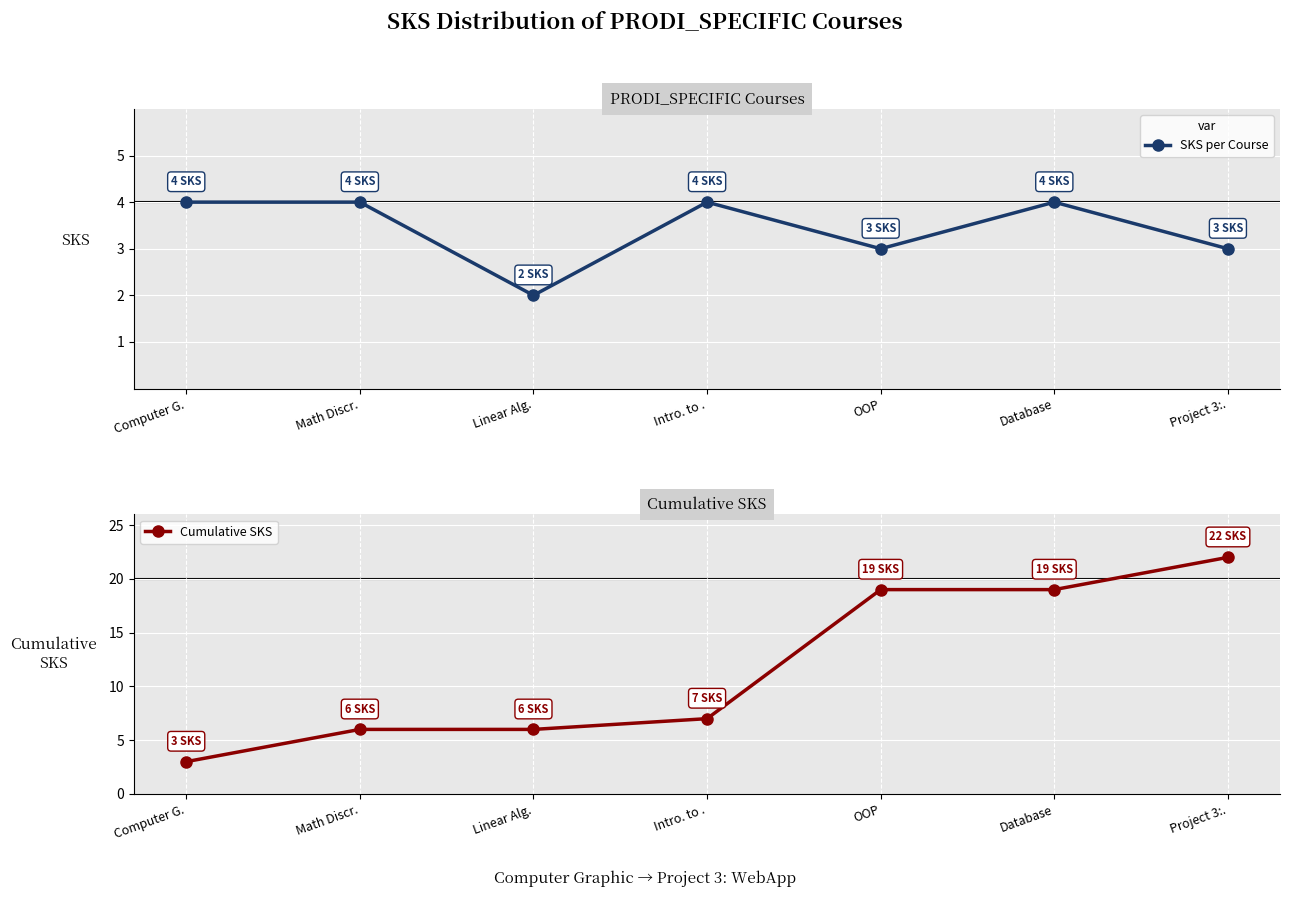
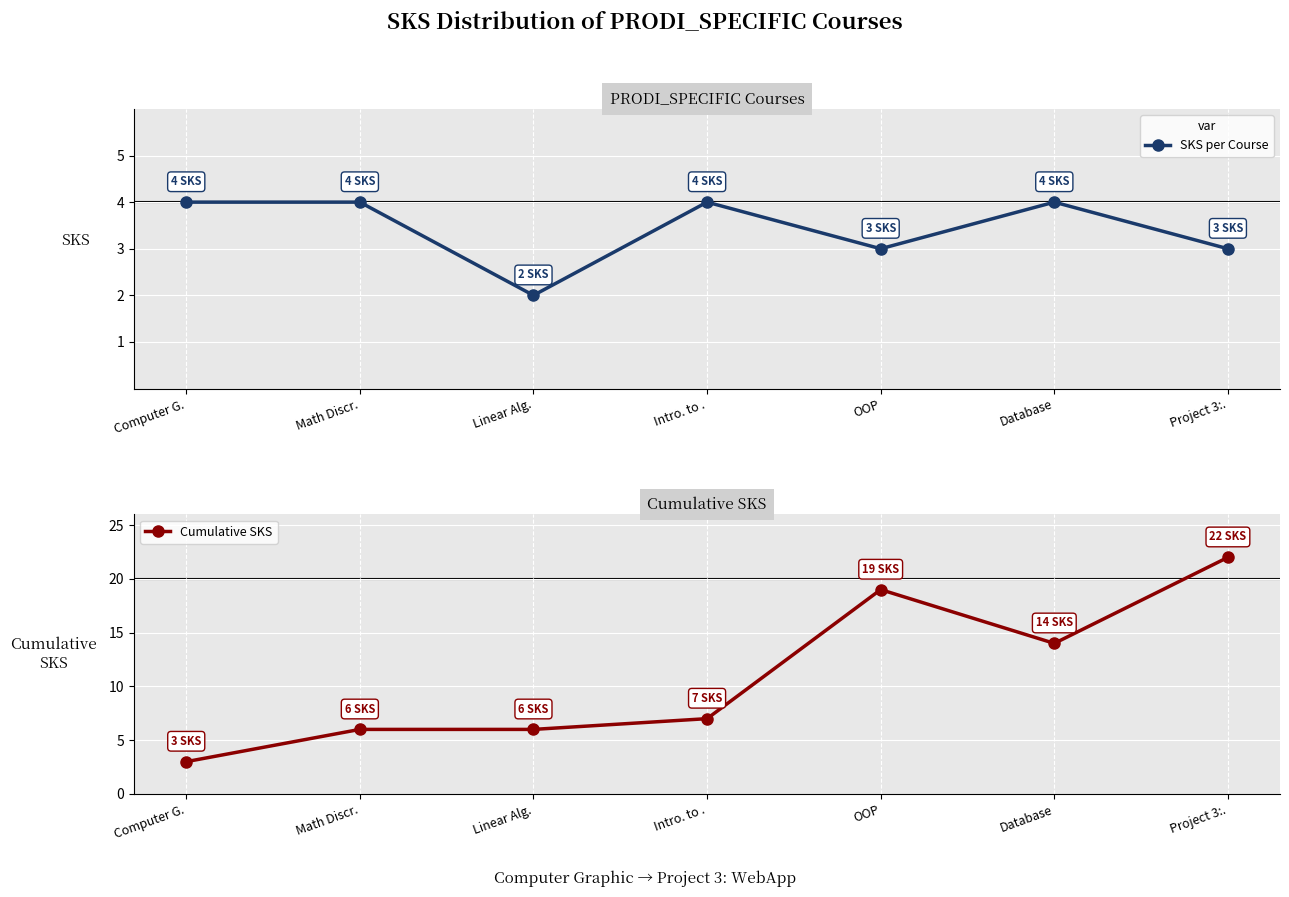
Cumulative SKS, Database: 19 -> 14
